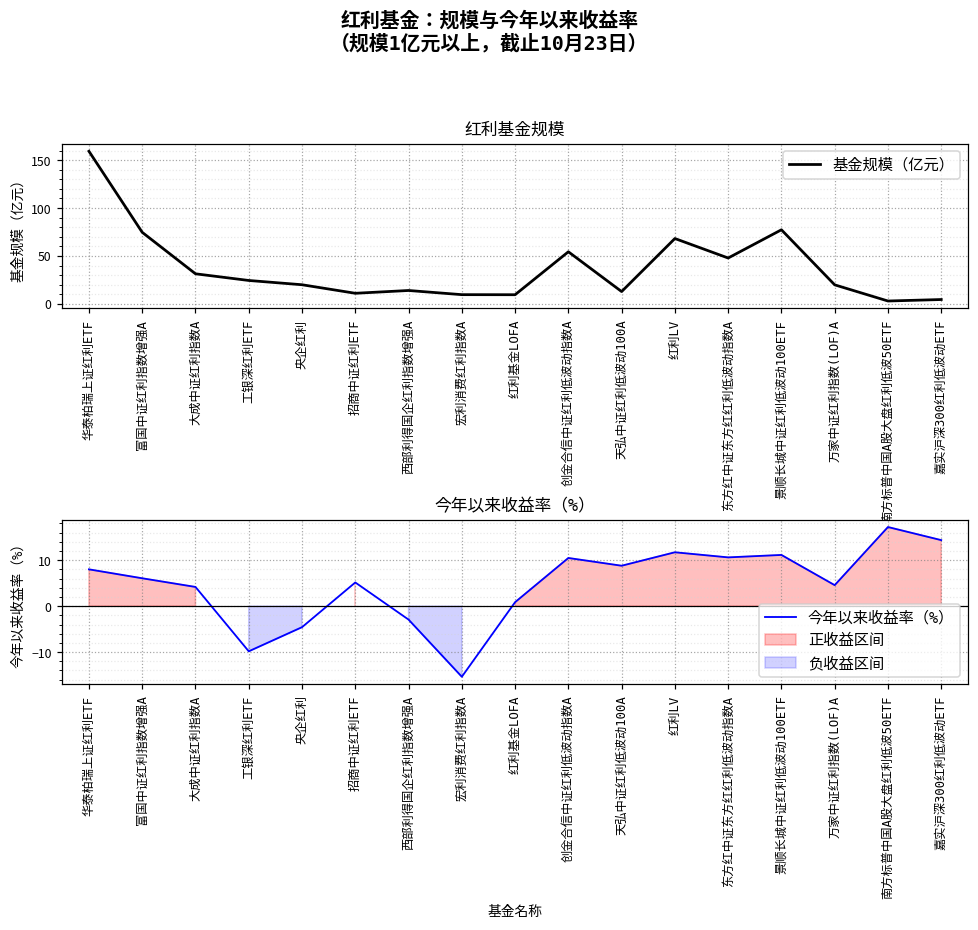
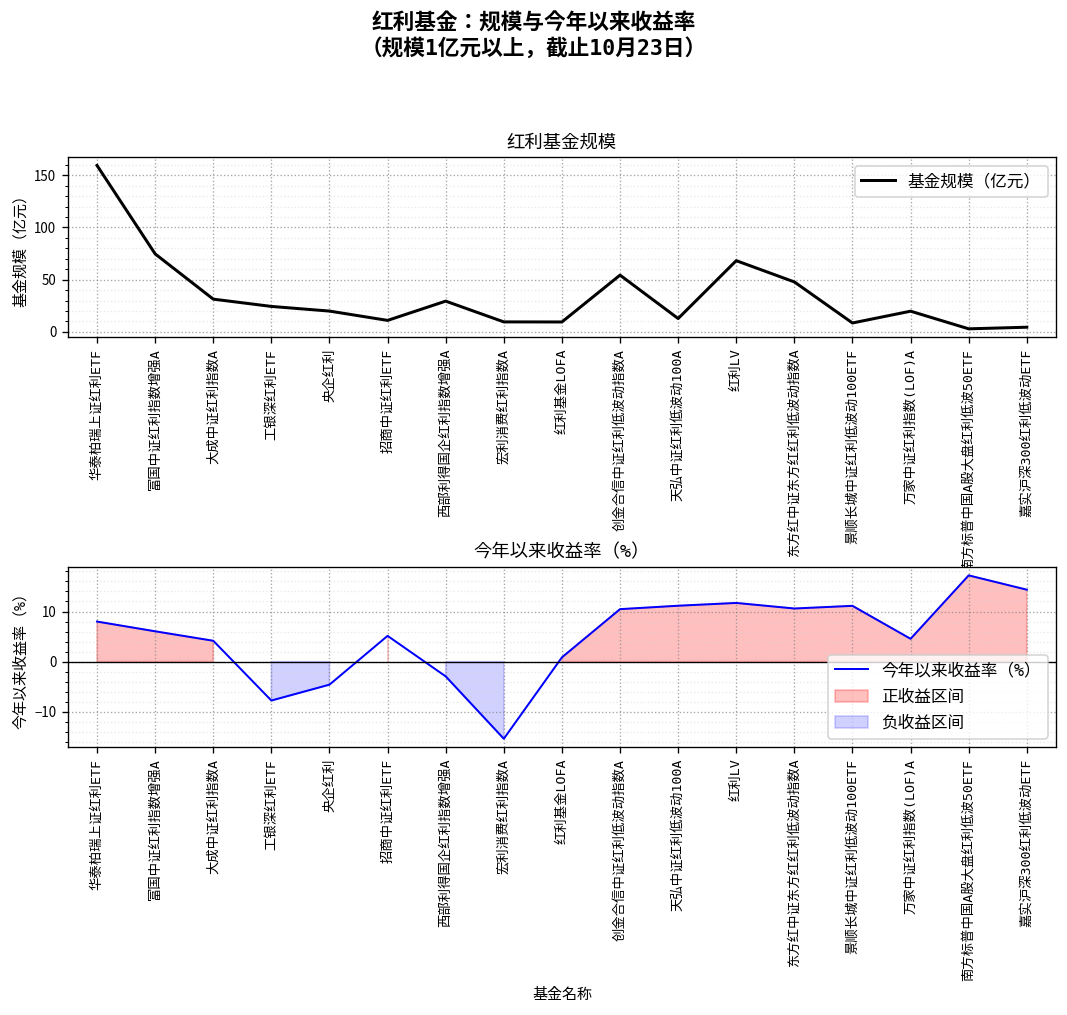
红利基金规模, 西部利得国企红利指数增强A: 10 -> 30
红利基金规模, 景顺长城中证红利低波动100ETF: 80 -> 10
今年以来收益率（%）, 工银深红利ETF: -10 -> -8
今年以来收益率（%）, 天弘中证红利低波动100A: 9 -> 11
